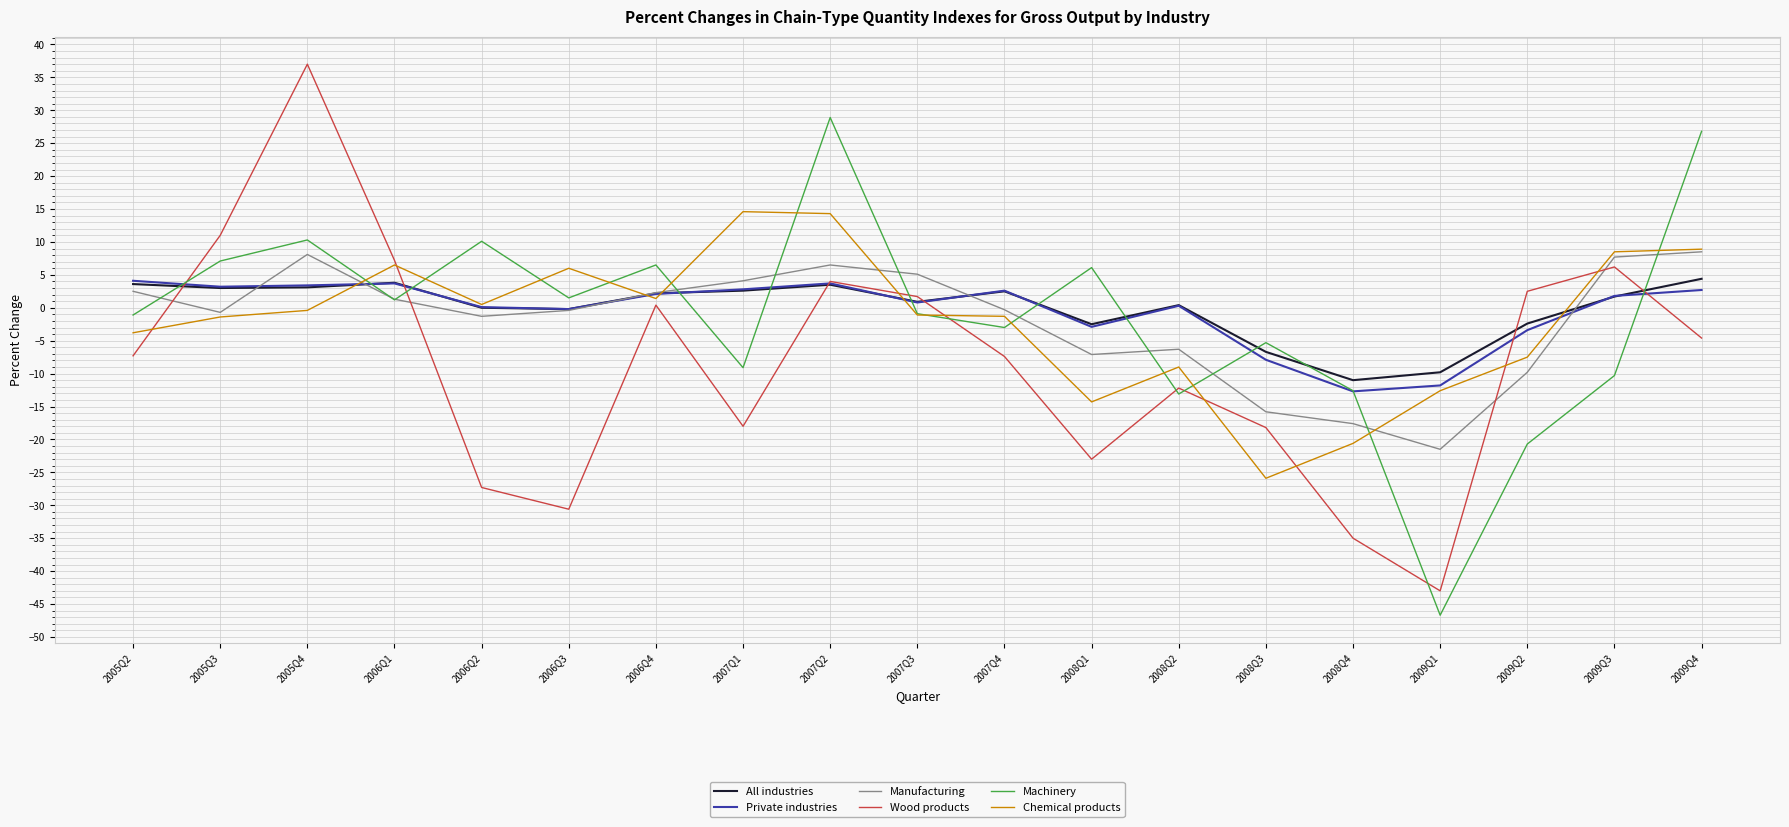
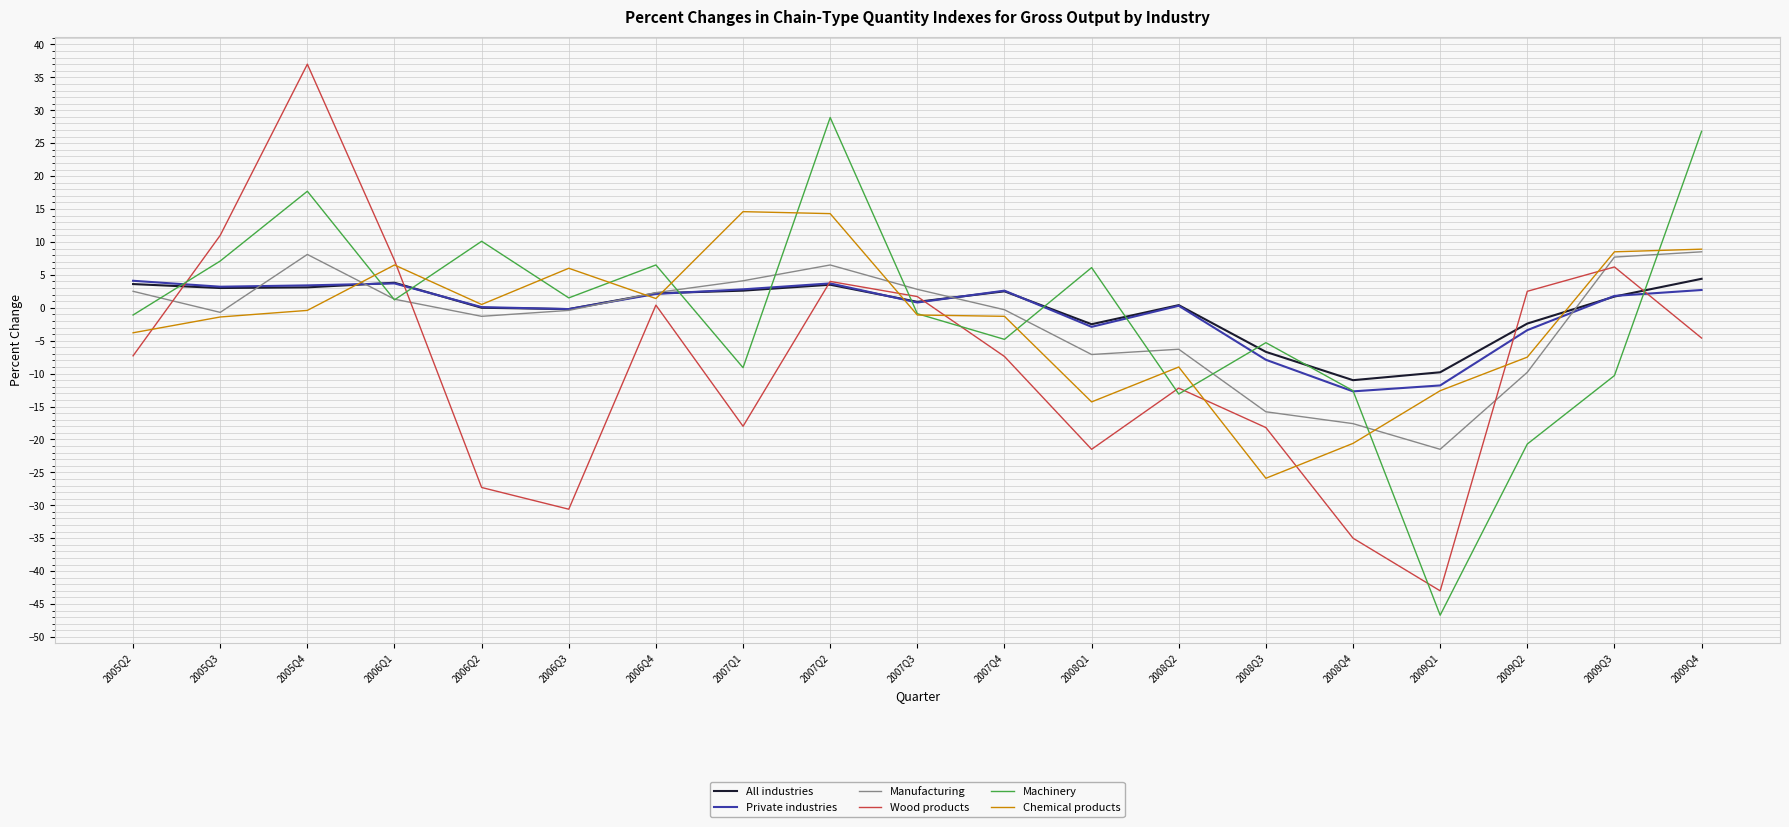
Machinery, 2005Q4: 10 -> 18
Manufacturing, 2007Q3: 5 -> 3
Machinery, 2007Q4: -3 -> -5
Wood products, 2008Q1: -23 -> -22
